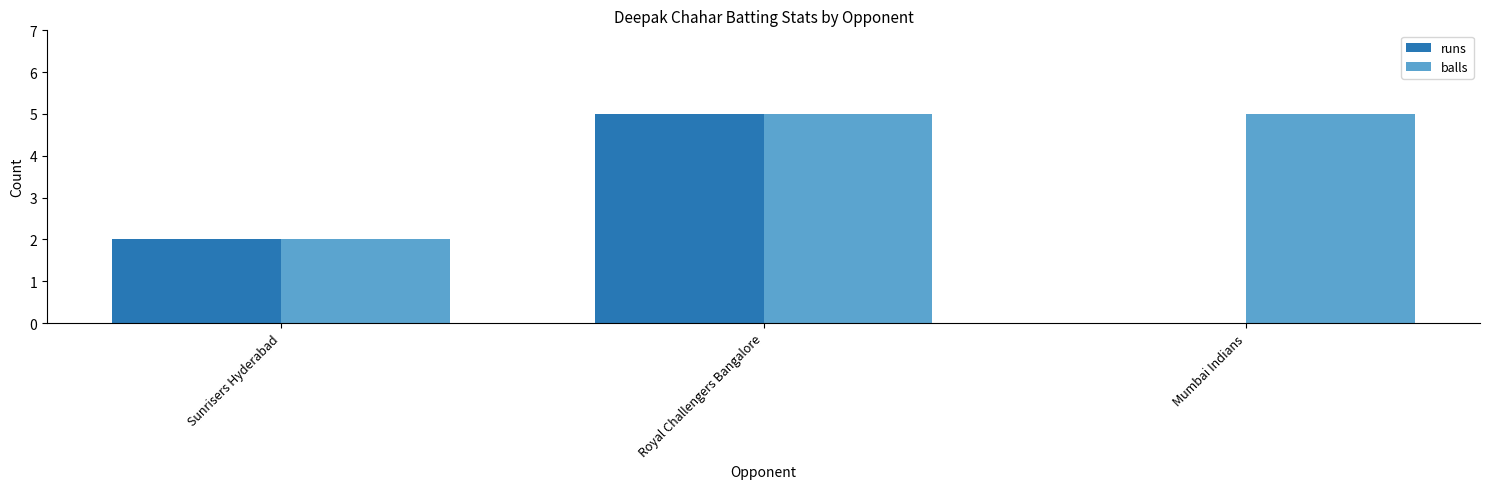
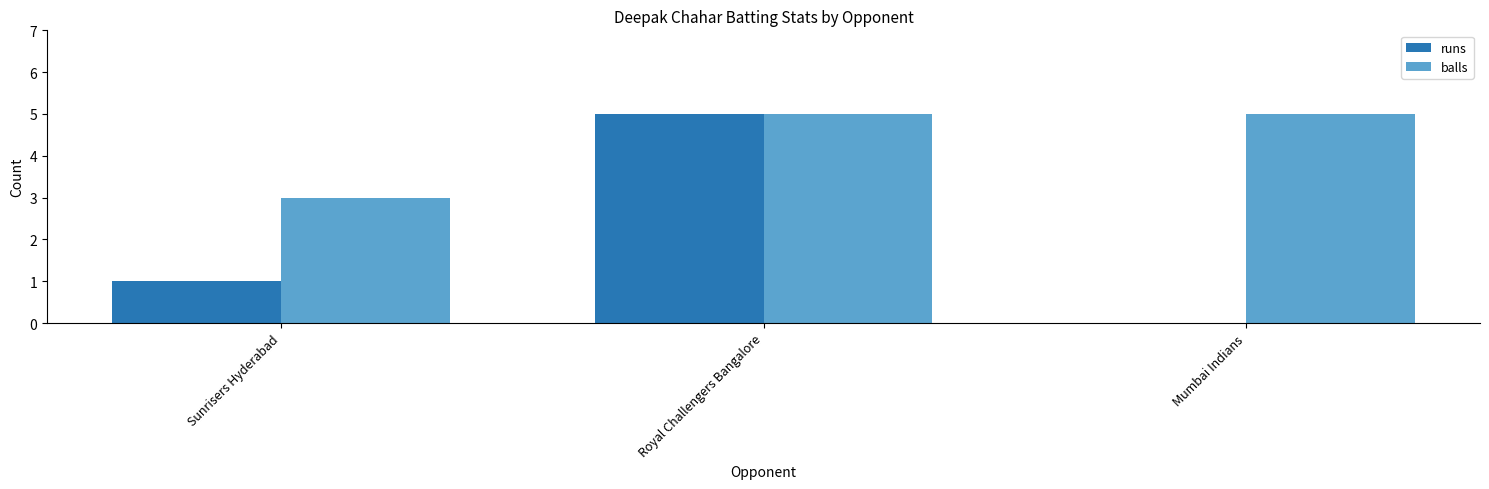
runs, Sunrisers Hyderabad: 2 -> 1
balls, Sunrisers Hyderabad: 2 -> 3
